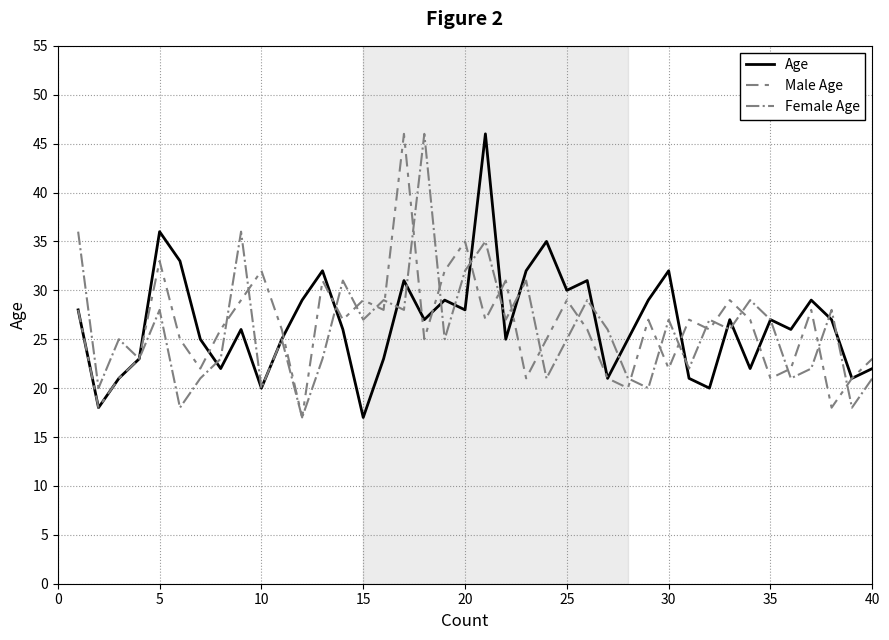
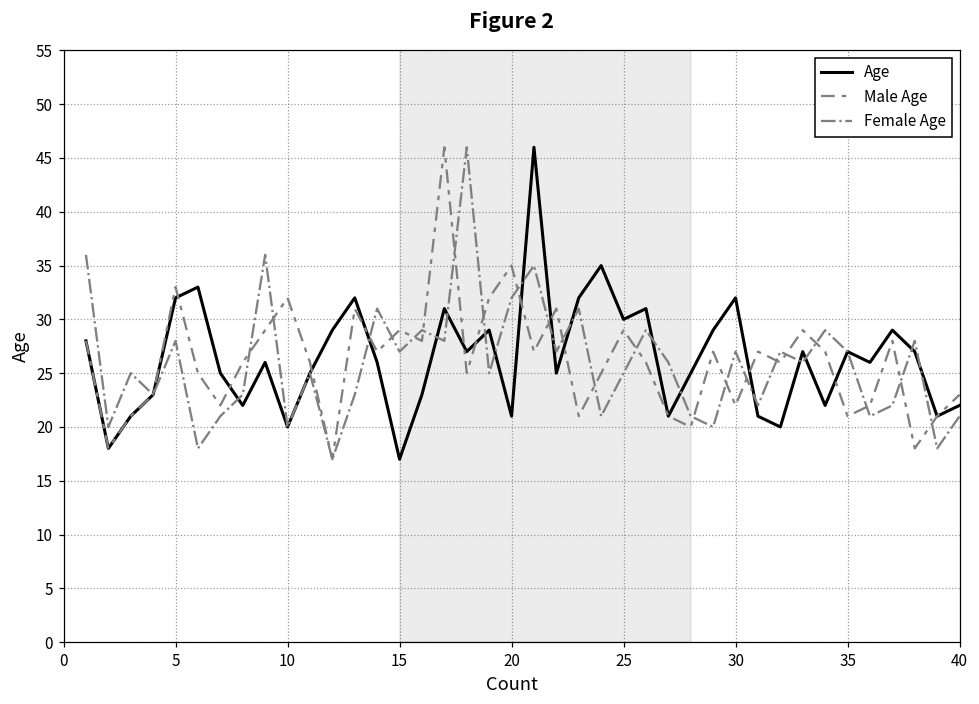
Age, 5: 36 -> 32
Age, 20: 28 -> 21
